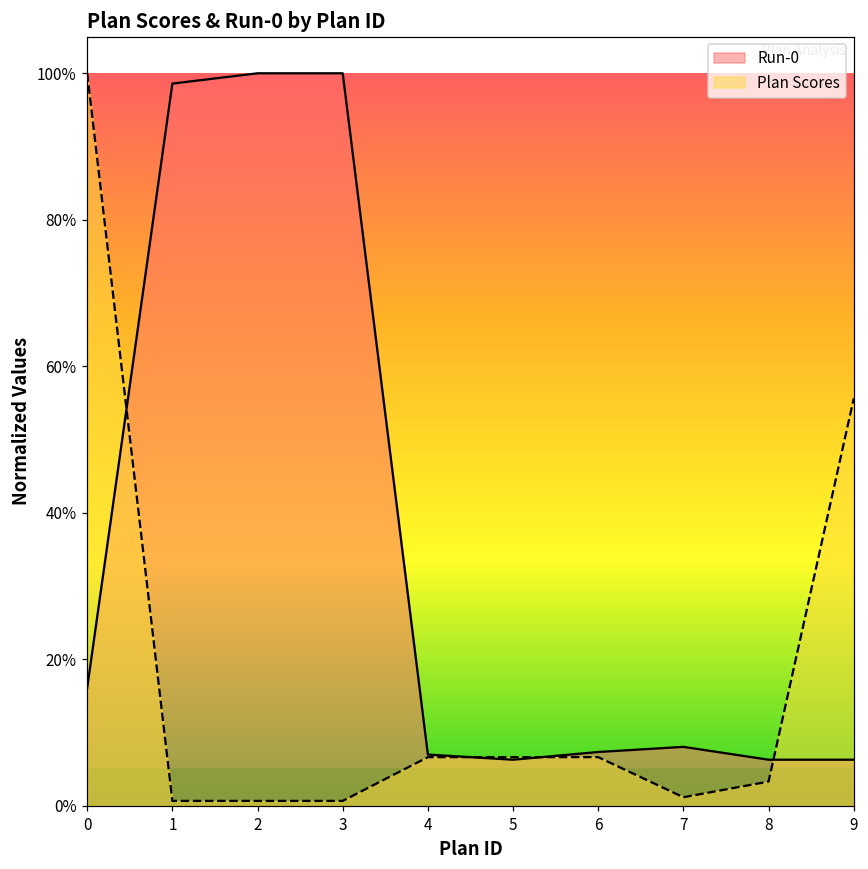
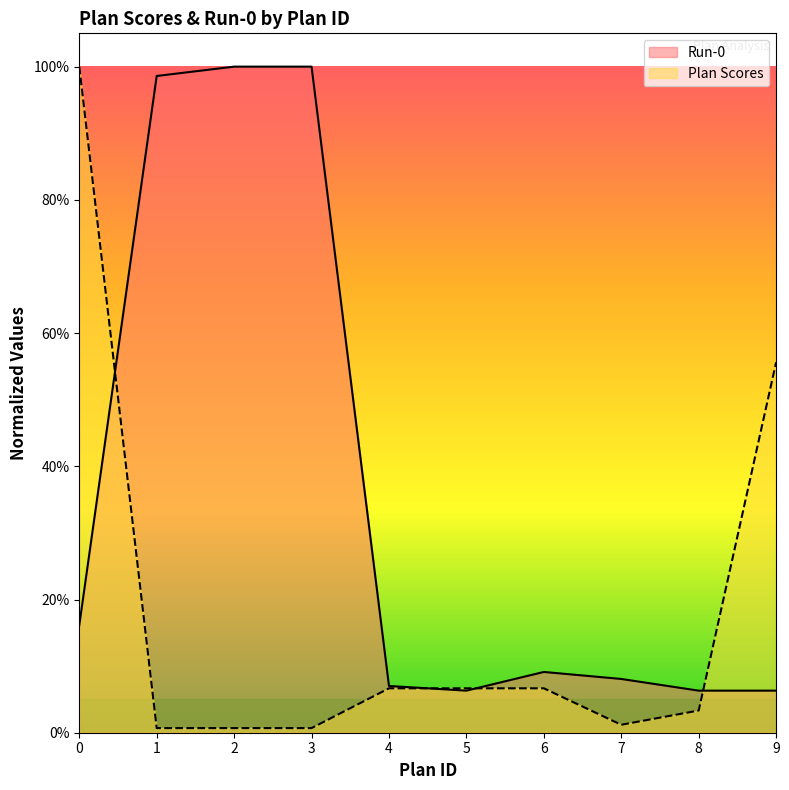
Run-0, 6: 7% -> 9%
